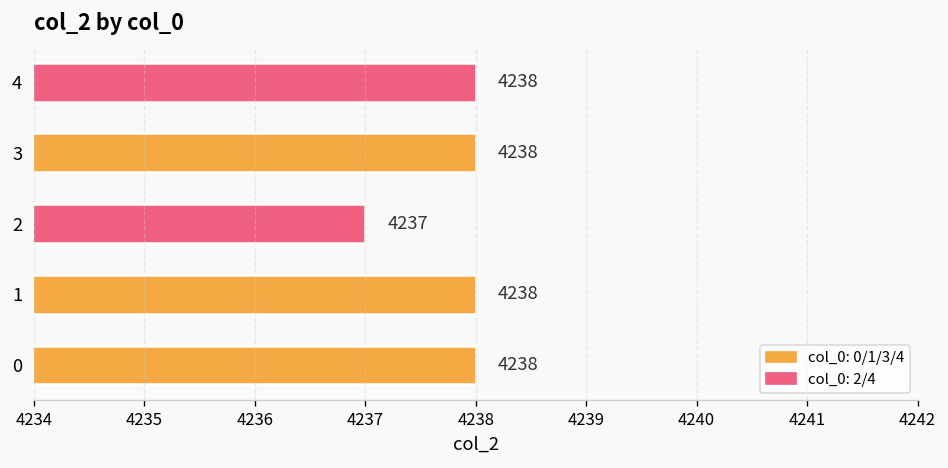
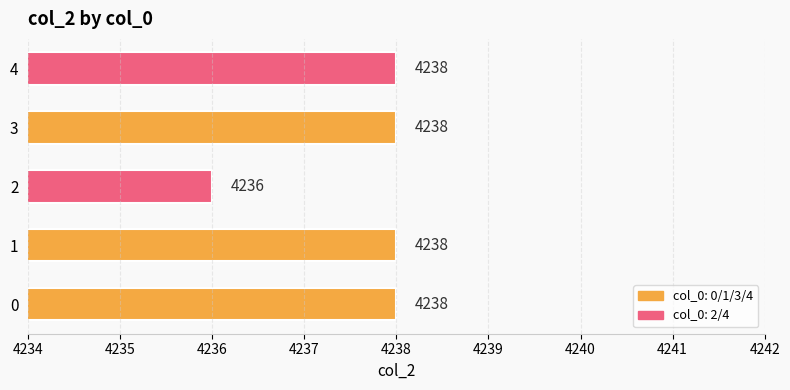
2: 4237 -> 4236
